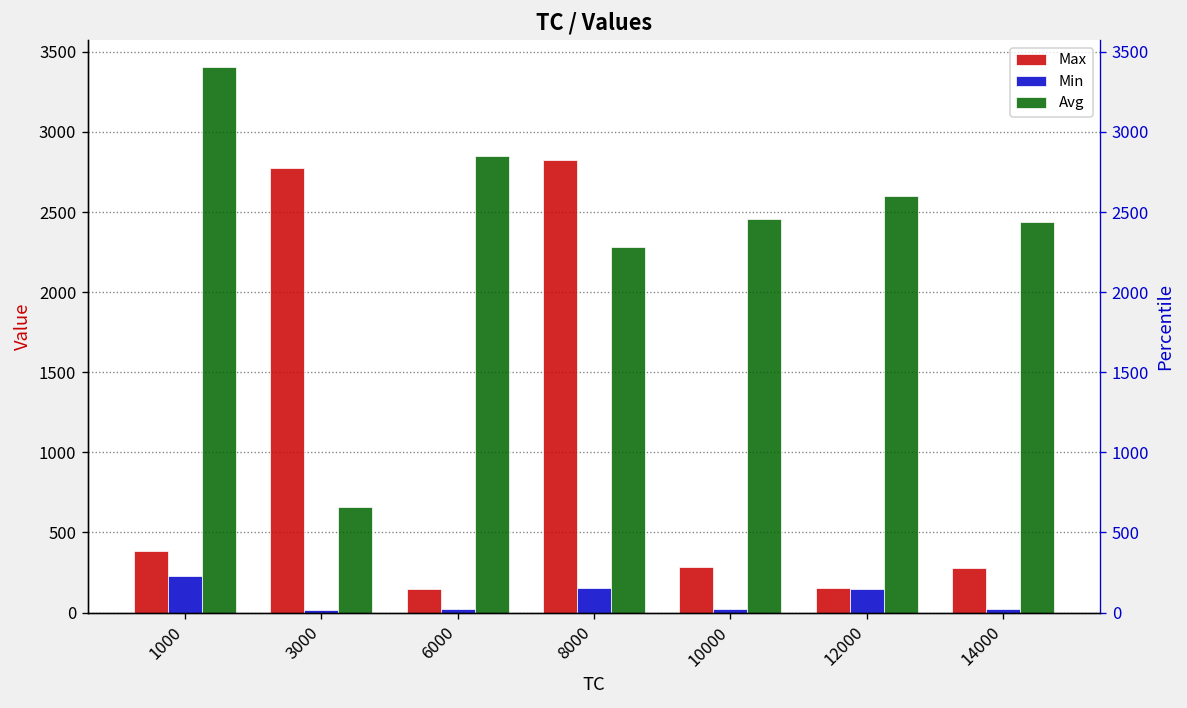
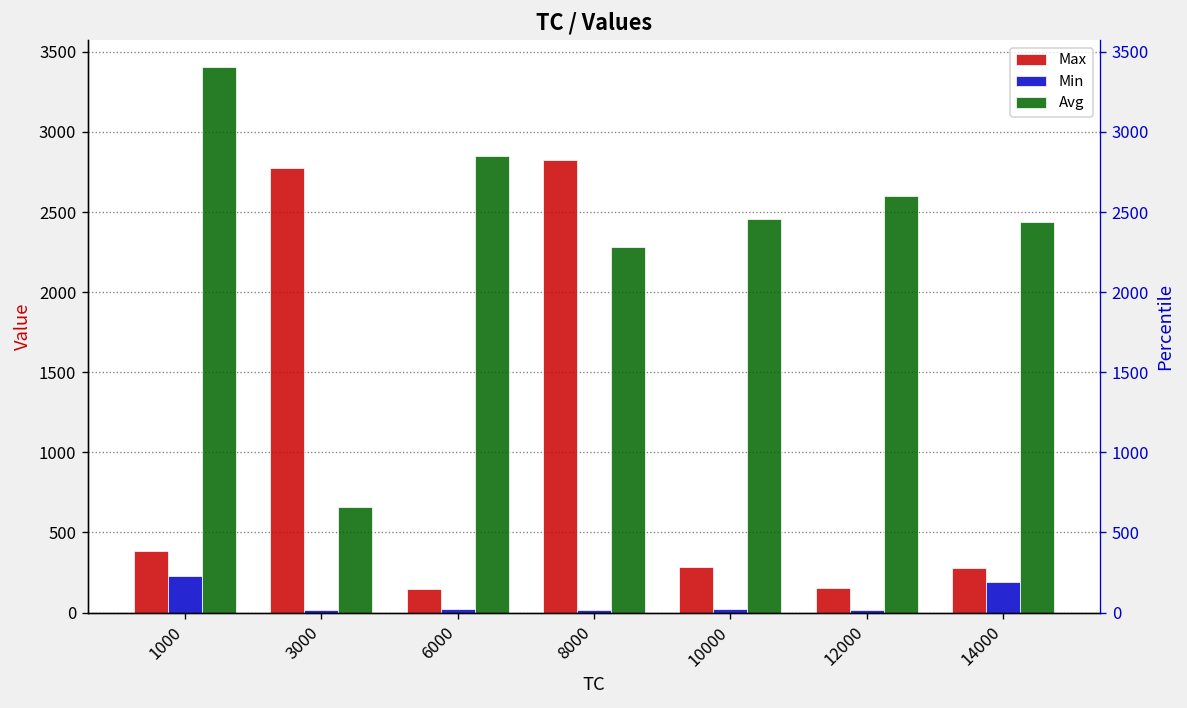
Min, 8000: 150 -> 20
Min, 12000: 150 -> 20
Min, 14000: 20 -> 190
